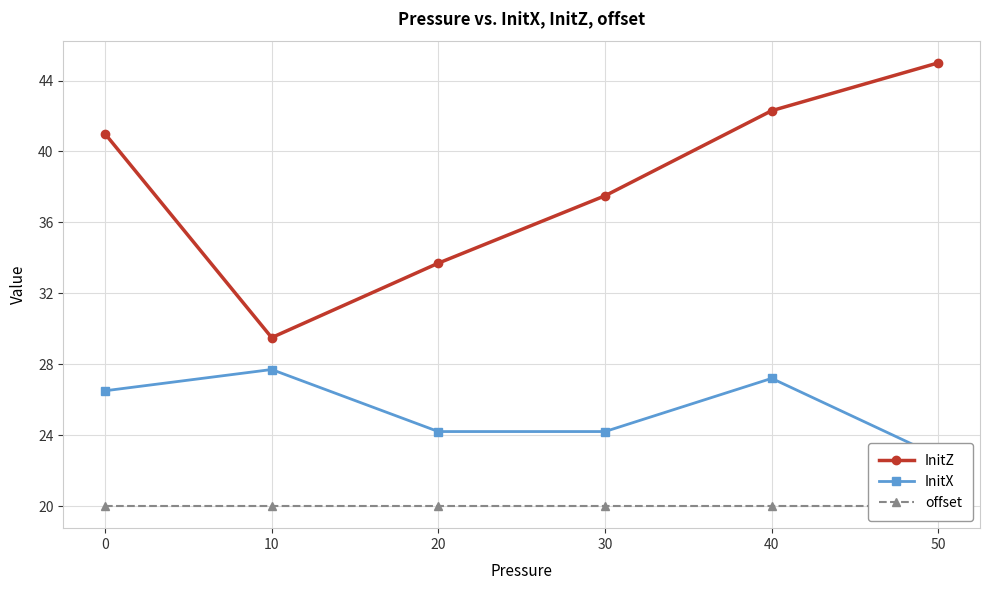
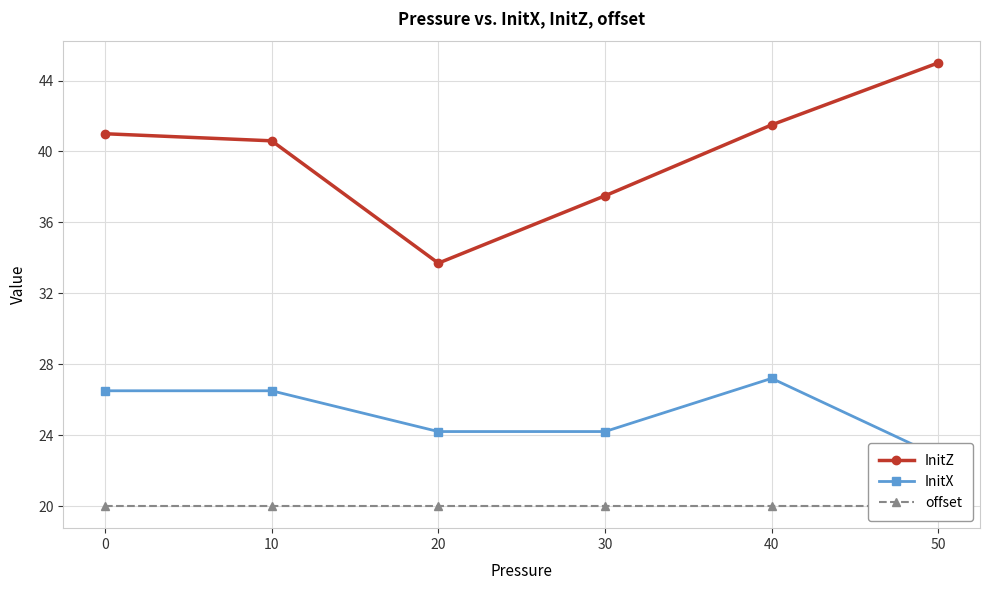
InitZ, 10: 29.5 -> 40.6
InitX, 10: 27.7 -> 26.5
InitZ, 40: 42.3 -> 41.5
